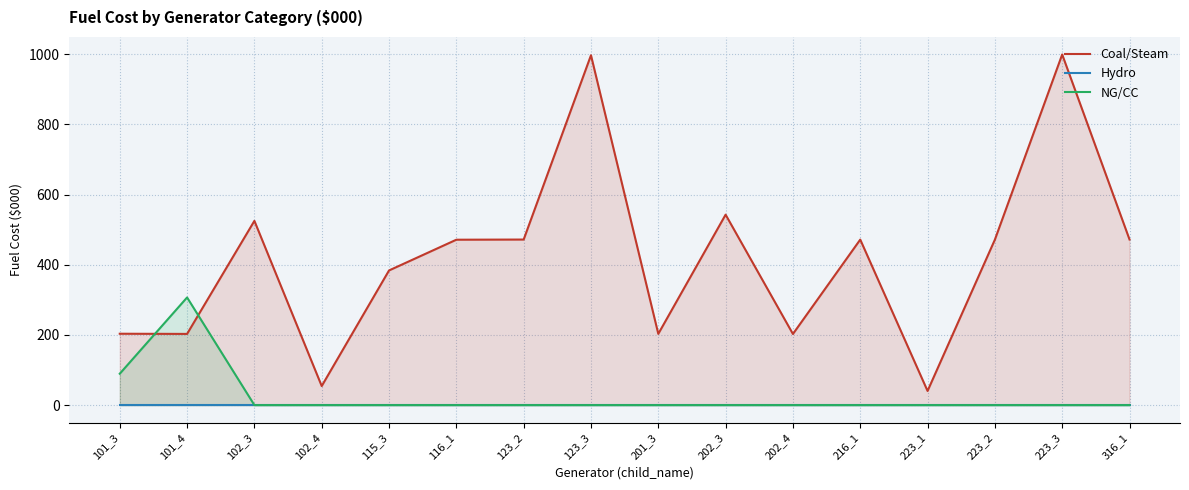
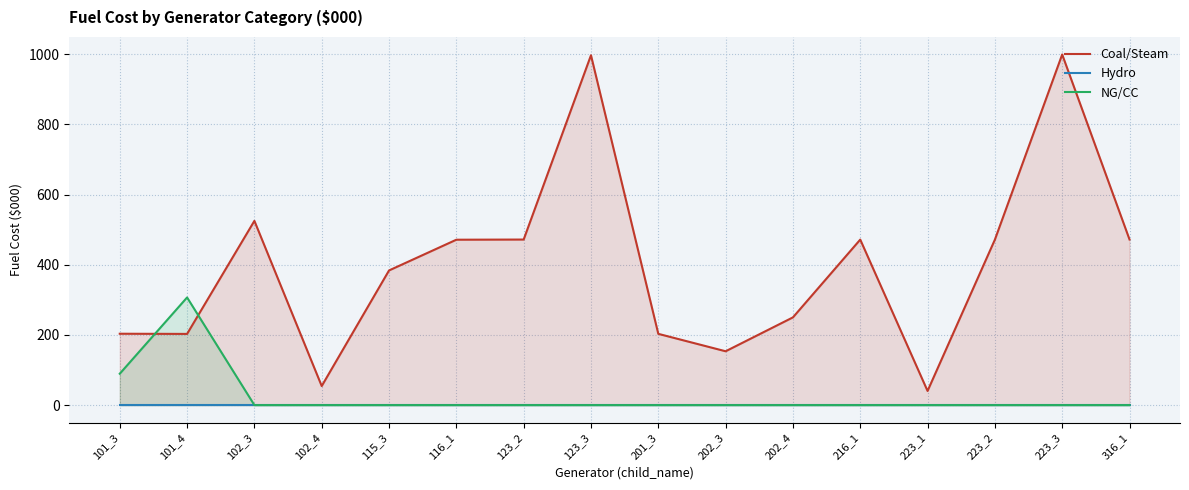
Coal/Steam, 202_3: 540 -> 150
Coal/Steam, 202_4: 200 -> 250
